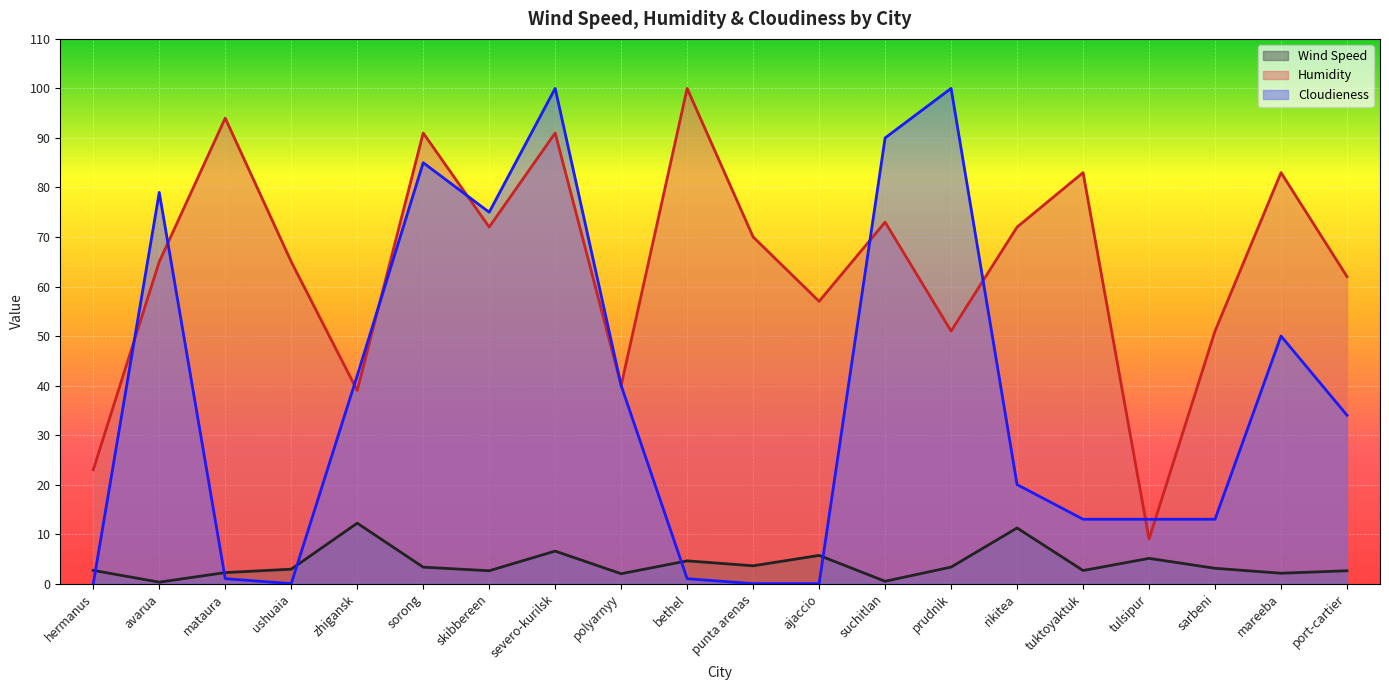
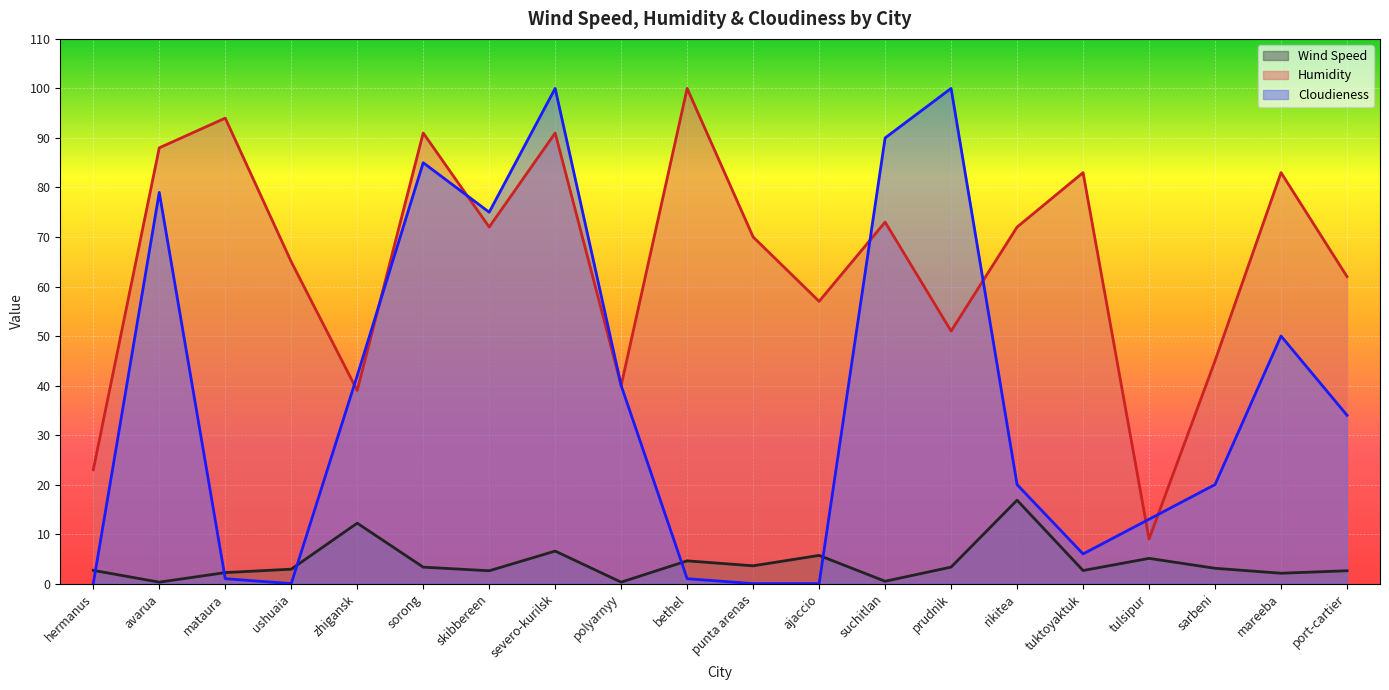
Humidity, avarua: 65 -> 88
Wind Speed, polyarnyy: 2 -> 0
Wind Speed, rikitea: 11 -> 17
Cloudieness, tuktoyaktuk: 13 -> 6
Humidity, sarbeni: 51 -> 45
Cloudieness, sarbeni: 13 -> 20
